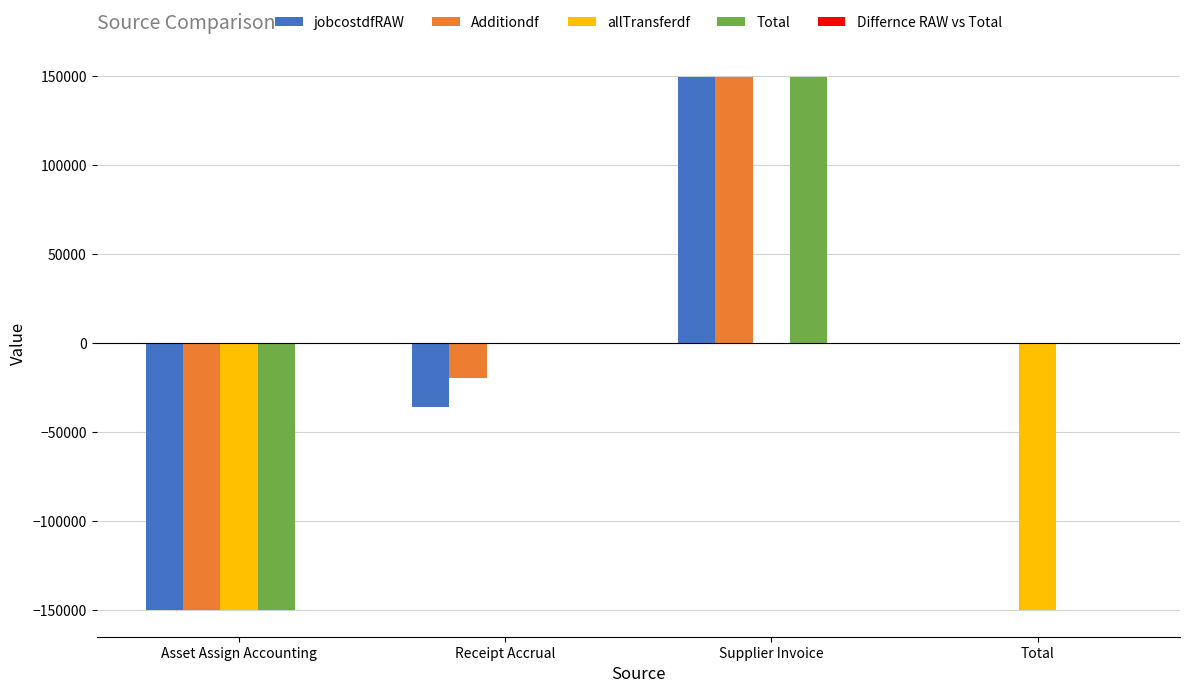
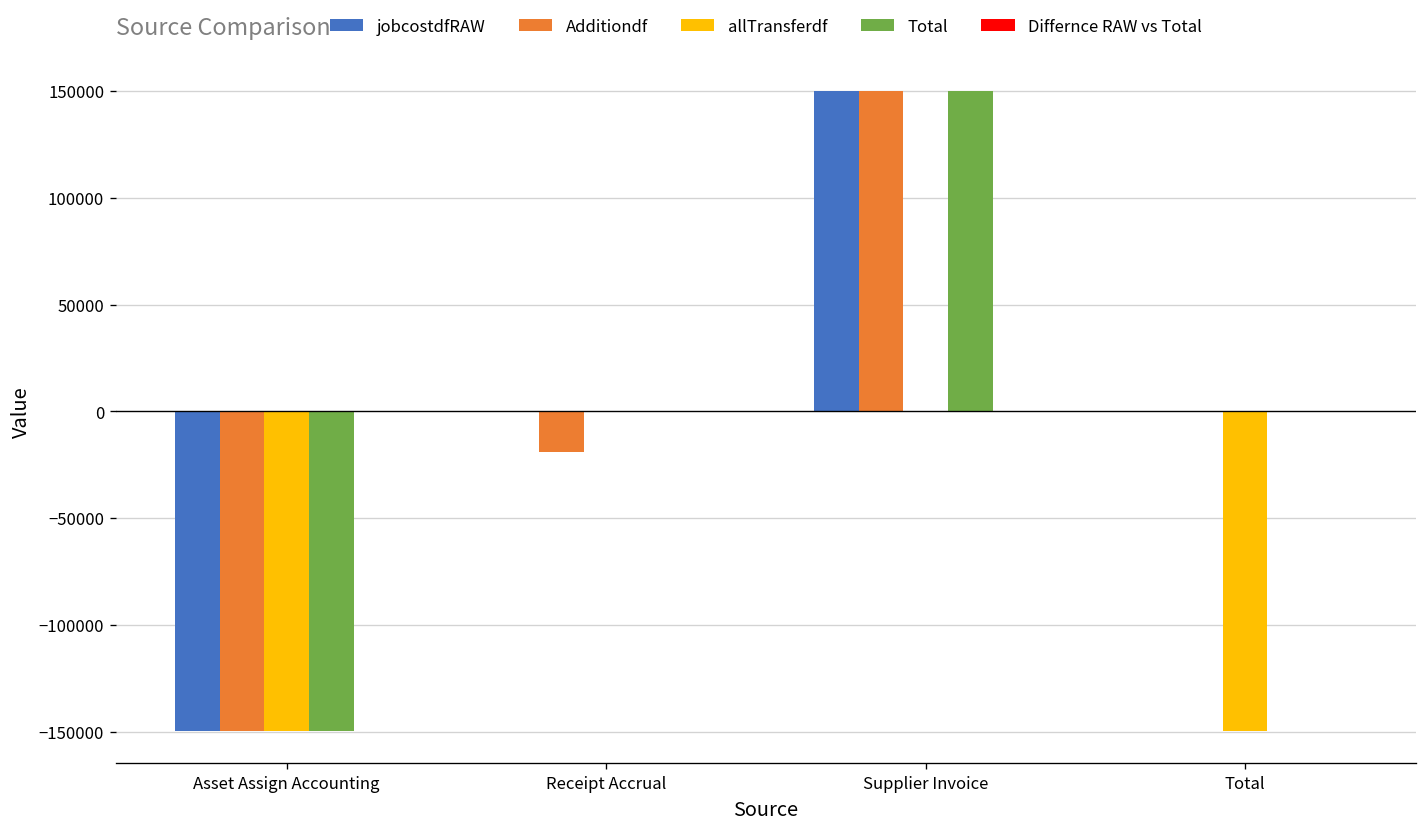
jobcostdfRAW, Receipt Accrual: -36000 -> 0
